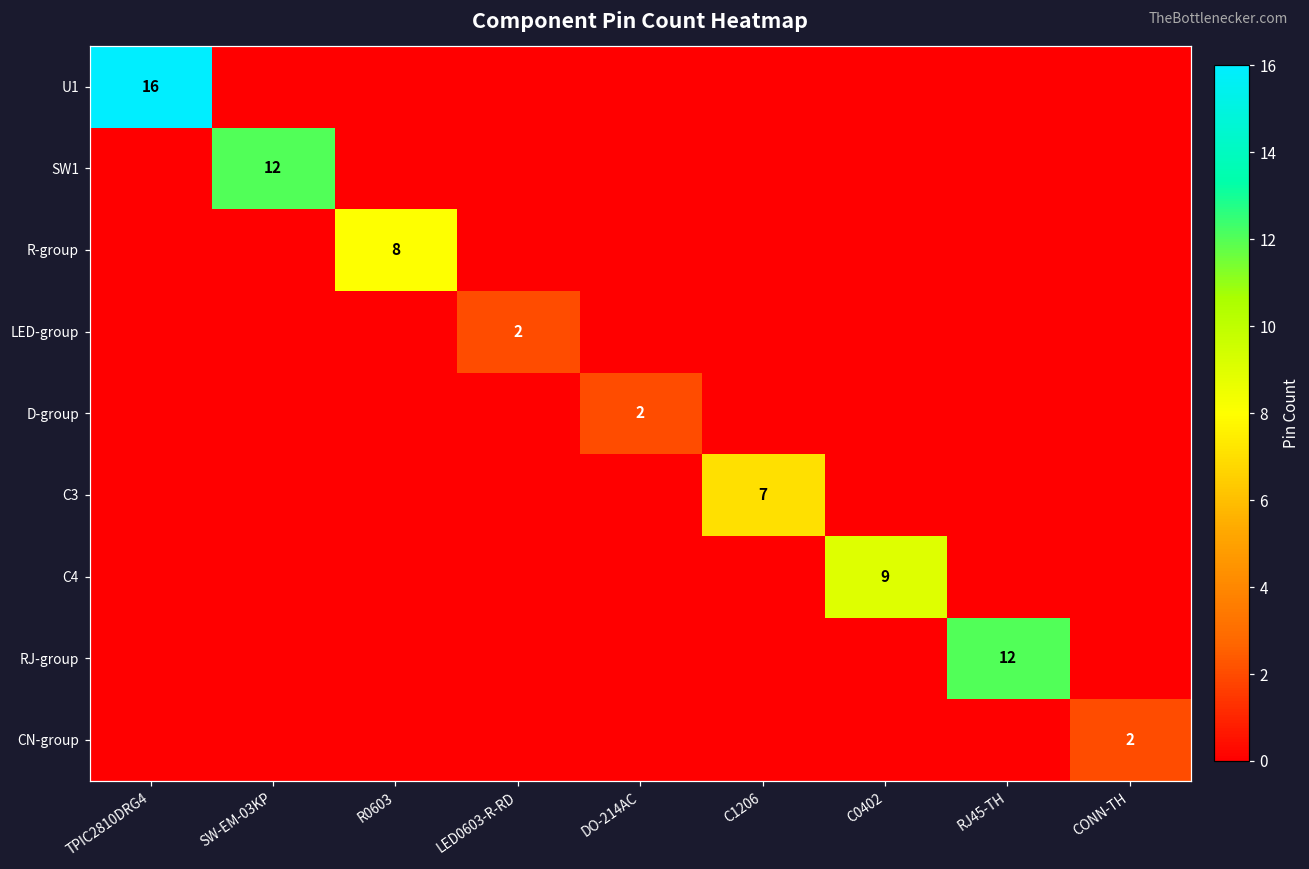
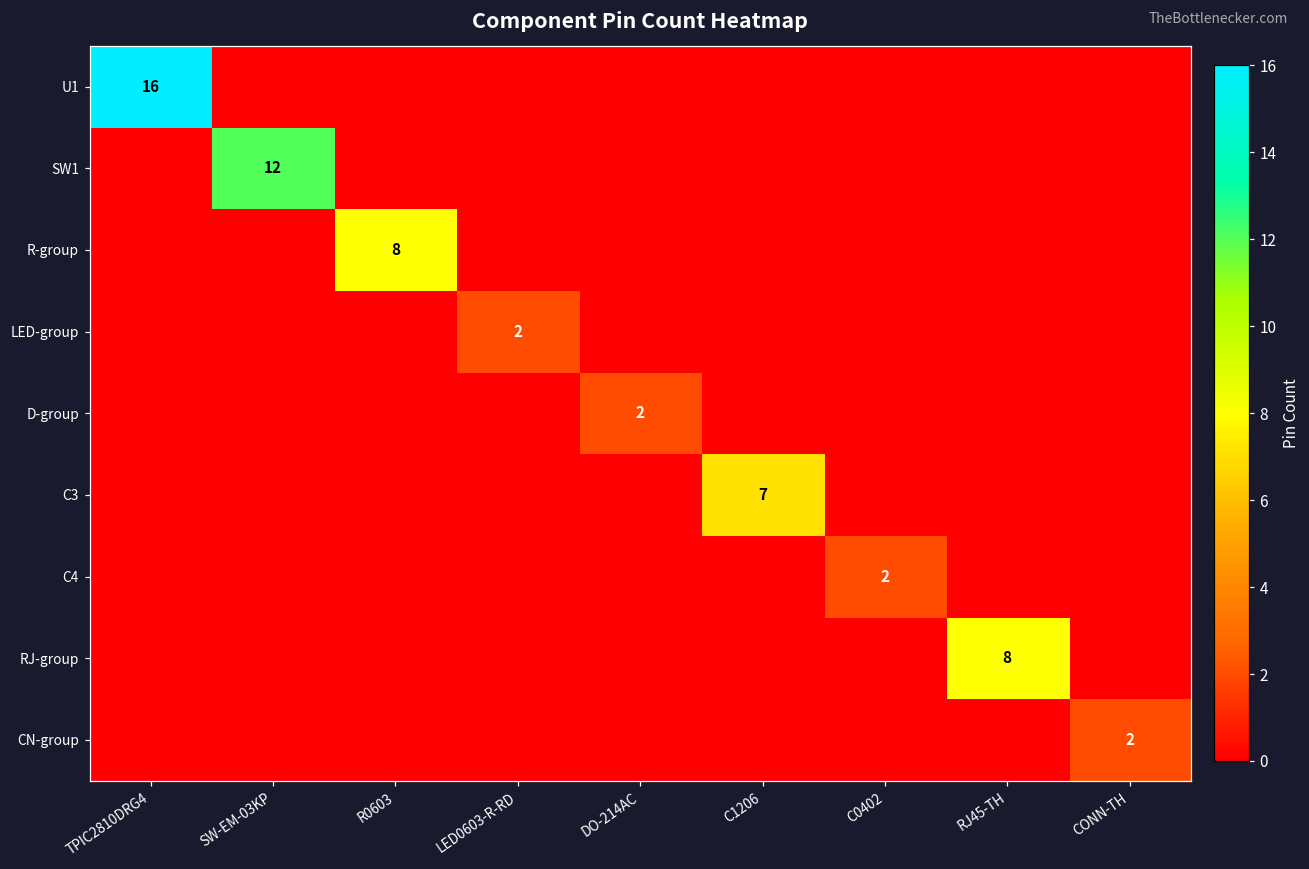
C4, C0402: 9 -> 2
RJ-group, RJ45-TH: 12 -> 8
